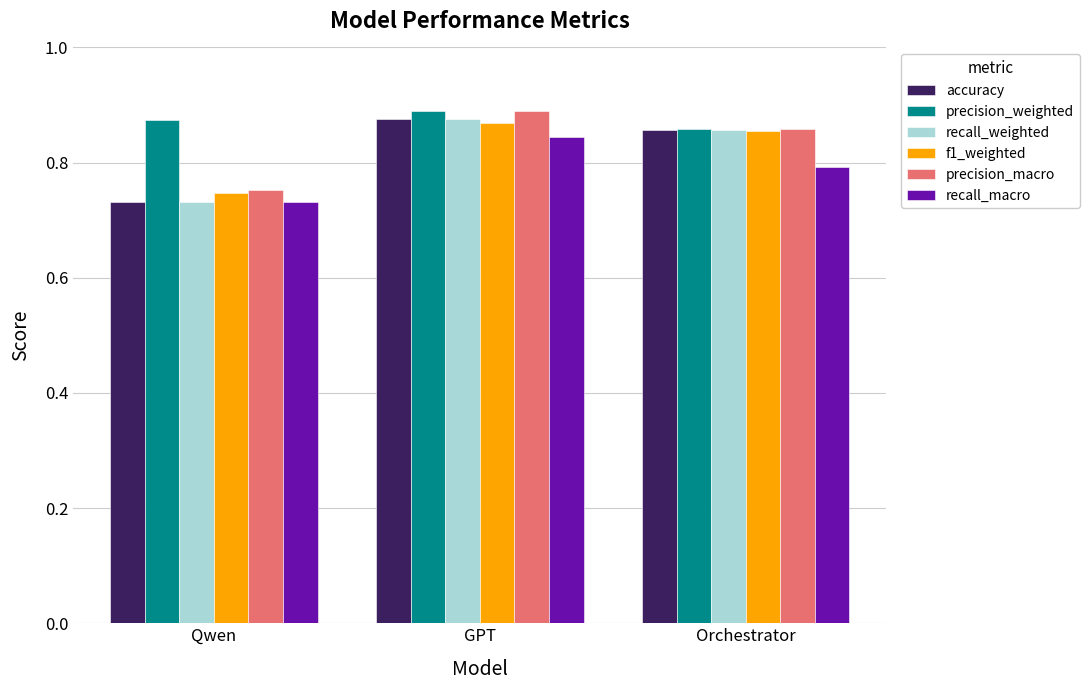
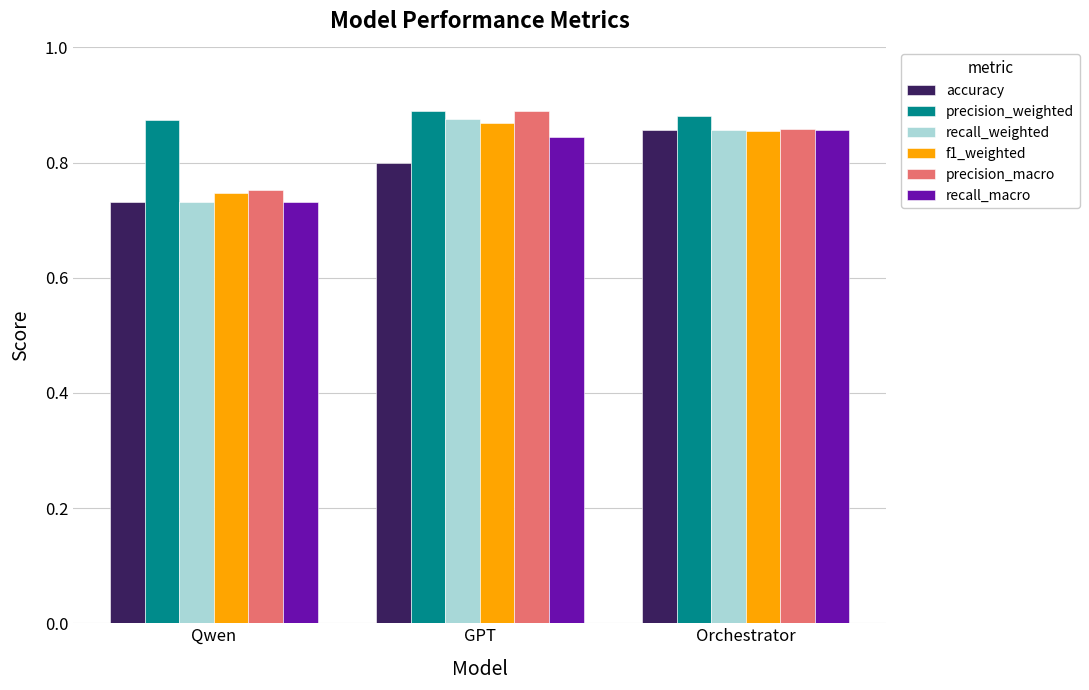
accuracy, GPT: 0.88 -> 0.80
precision_weighted, Orchestrator: 0.86 -> 0.88
recall_macro, Orchestrator: 0.79 -> 0.86
